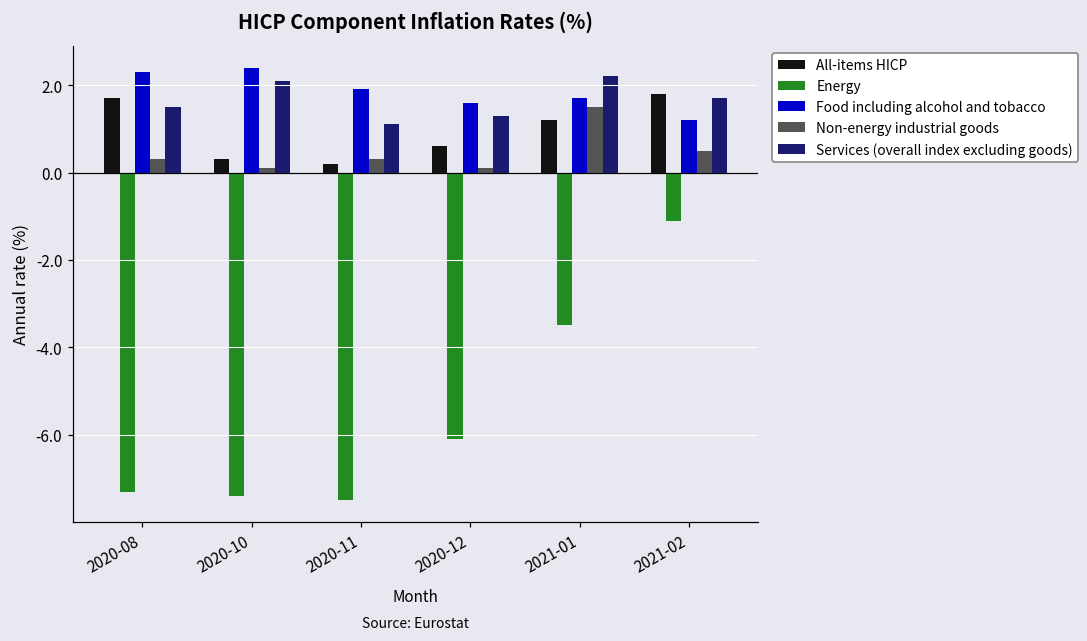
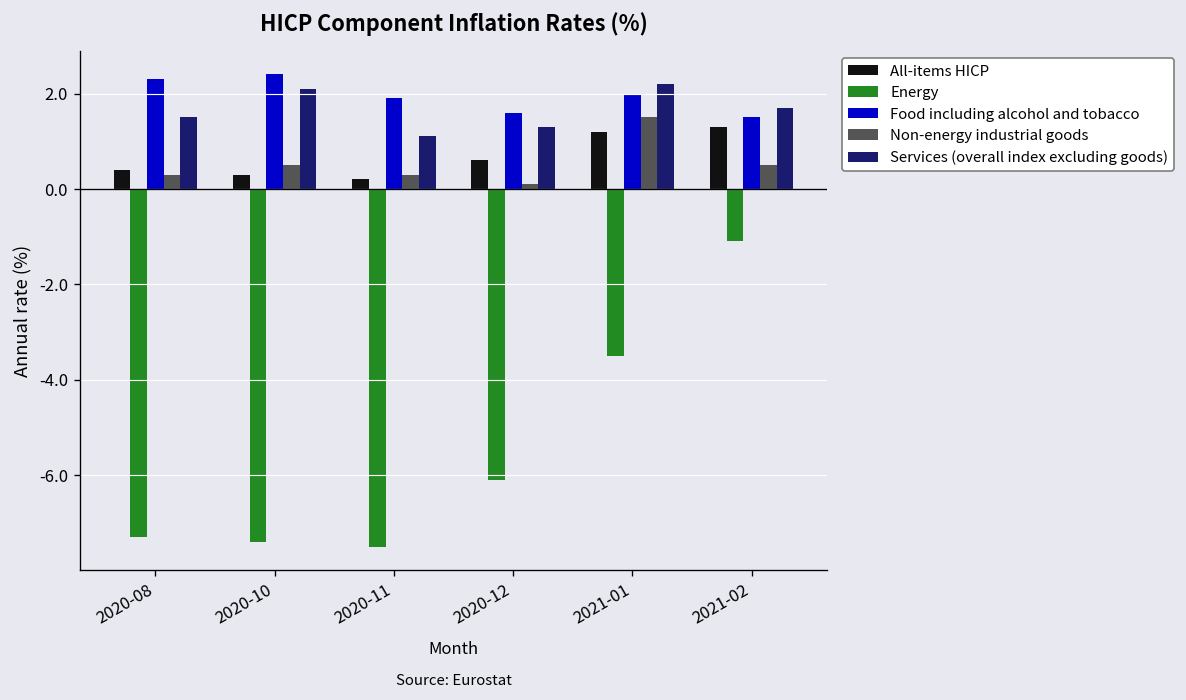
All-items HICP, 2020-08: 1.7 -> 0.4
Non-energy industrial goods, 2020-10: 0.1 -> 0.5
Food including alcohol and tobacco, 2021-01: 1.7 -> 2.0
All-items HICP, 2021-02: 1.8 -> 1.3
Food including alcohol and tobacco, 2021-02: 1.2 -> 1.5
